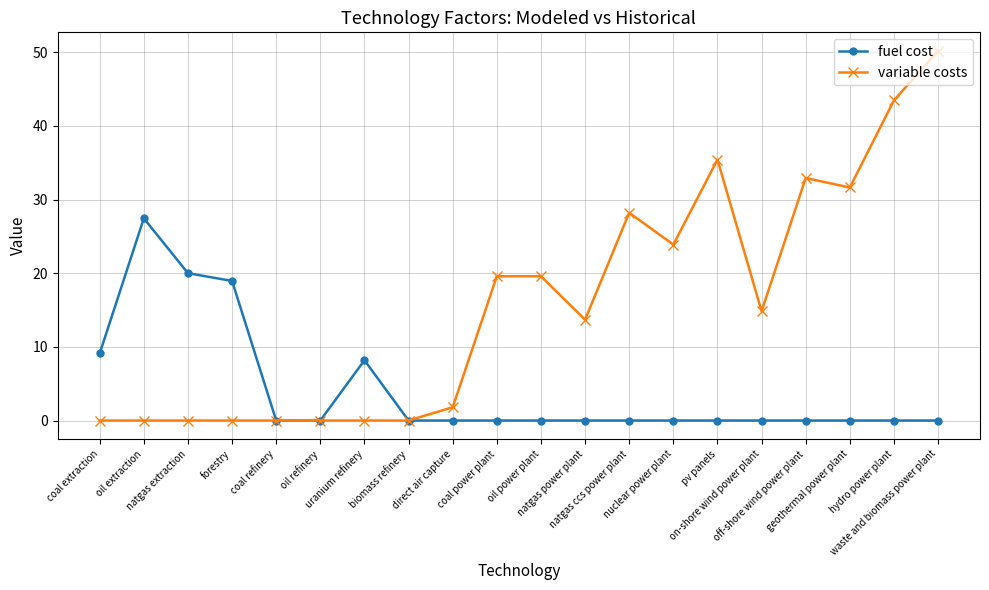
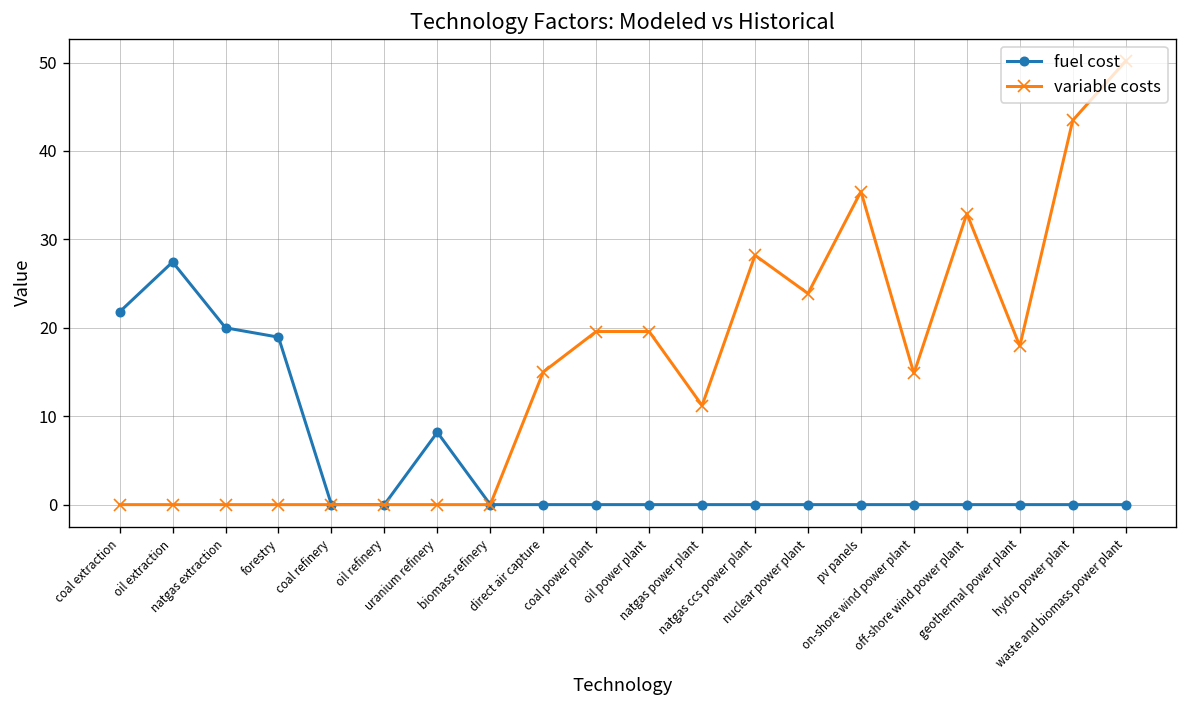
fuel cost, coal extraction: 9 -> 22
variable costs, direct air capture: 2 -> 15
variable costs, natgas power plant: 14 -> 11
variable costs, geothermal power plant: 32 -> 18
